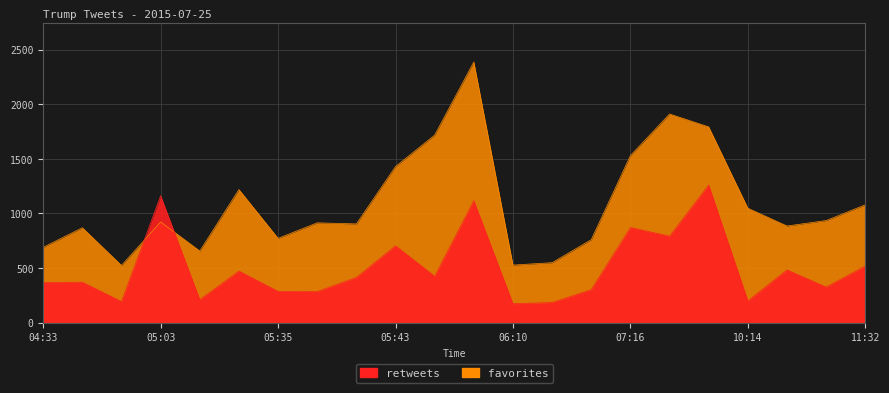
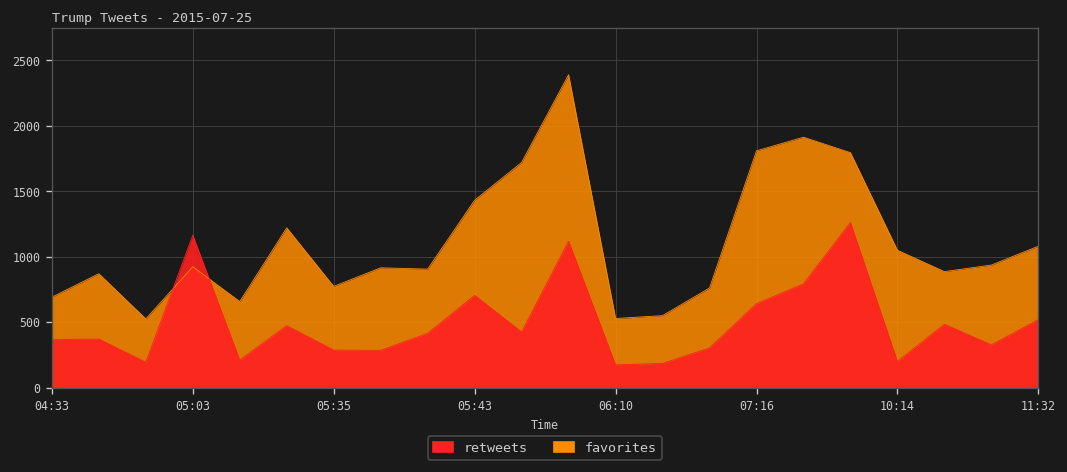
favorites, 07:16: 1530 -> 1810
retweets, 07:16: 870 -> 640
